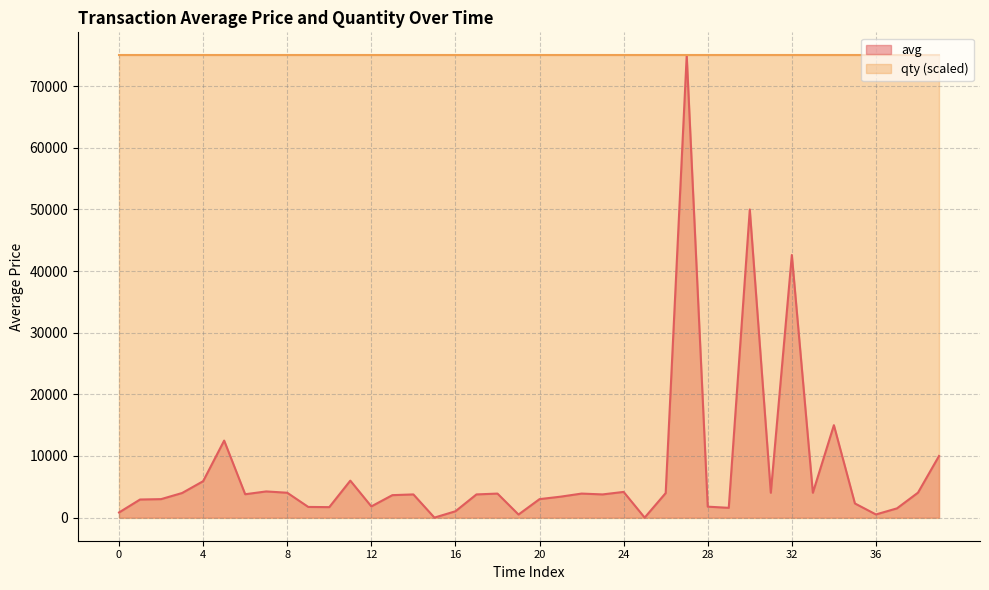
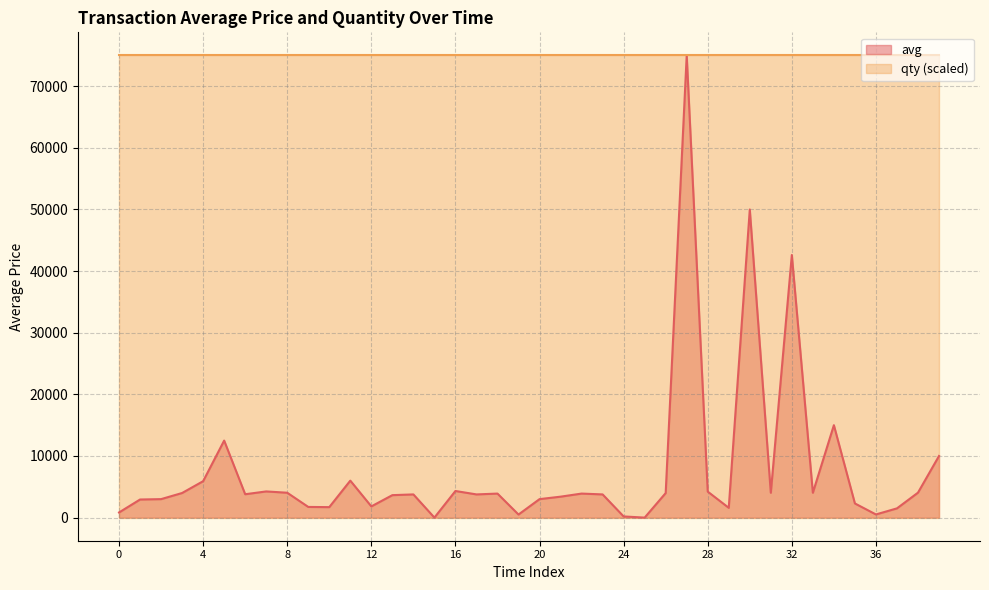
avg, 16: 1000 -> 4000
avg, 24: 4000 -> 0
avg, 28: 2000 -> 4000
